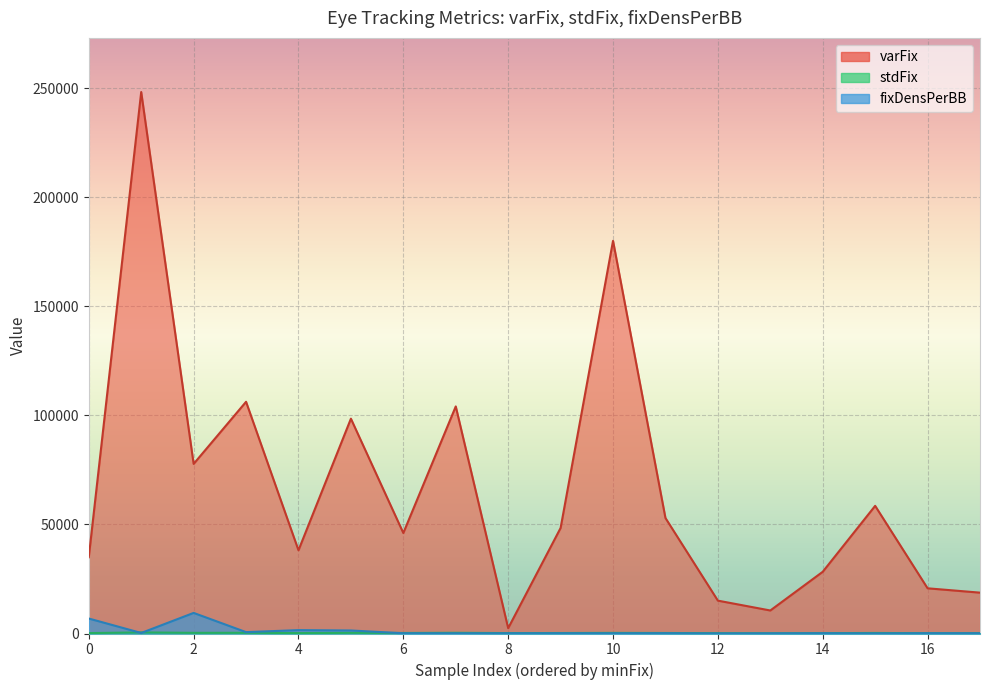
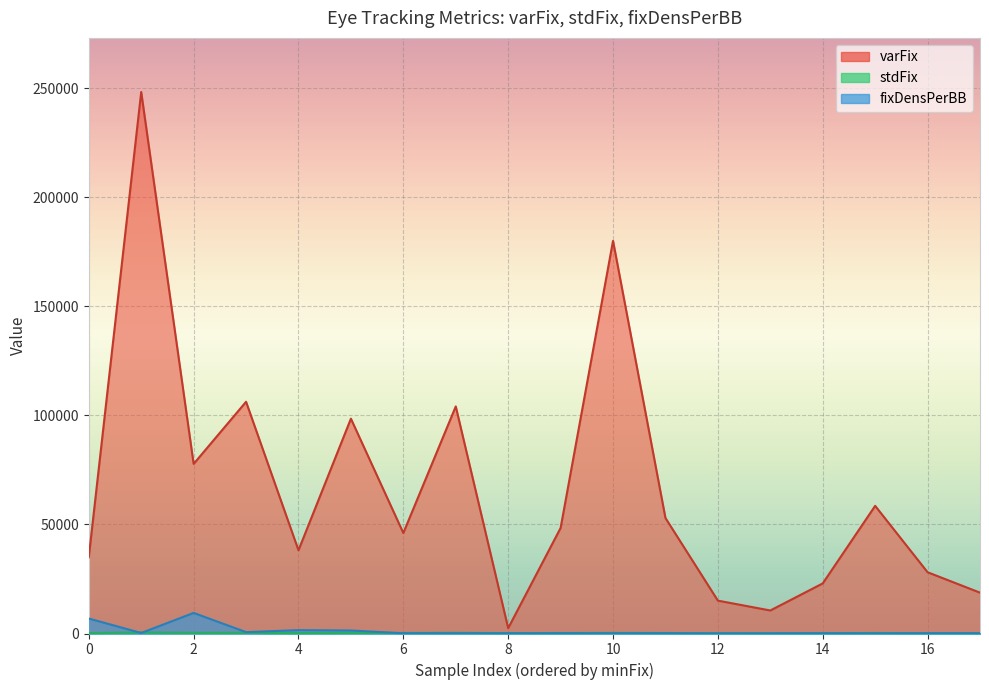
varFix, 14: 28000 -> 23000
varFix, 16: 21000 -> 28000
